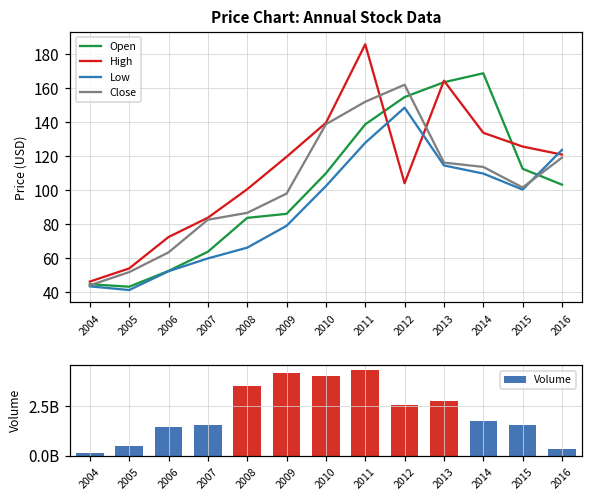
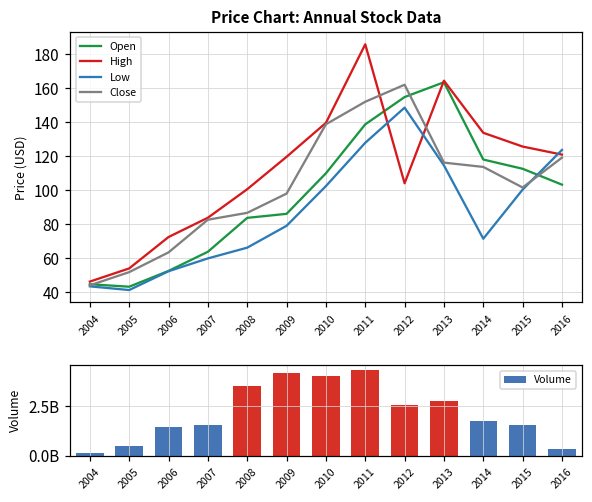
Price Chart: Annual Stock Data, Open, 2014: 169 -> 118
Price Chart: Annual Stock Data, Low, 2014: 110 -> 71
